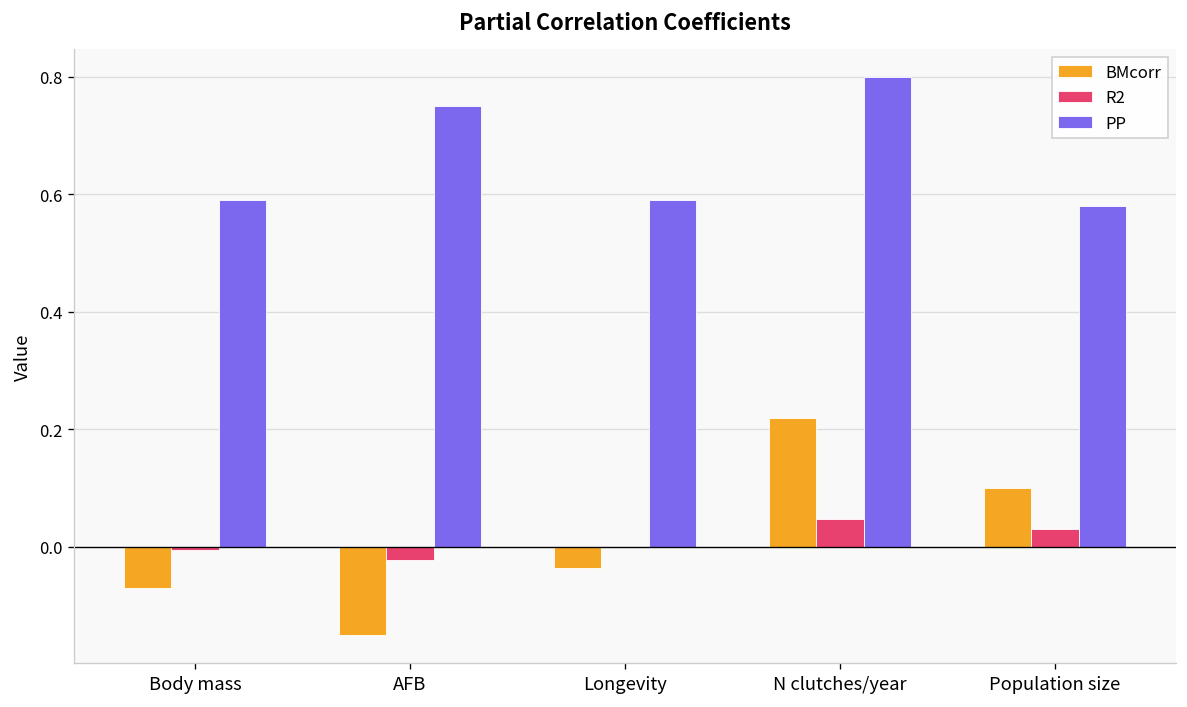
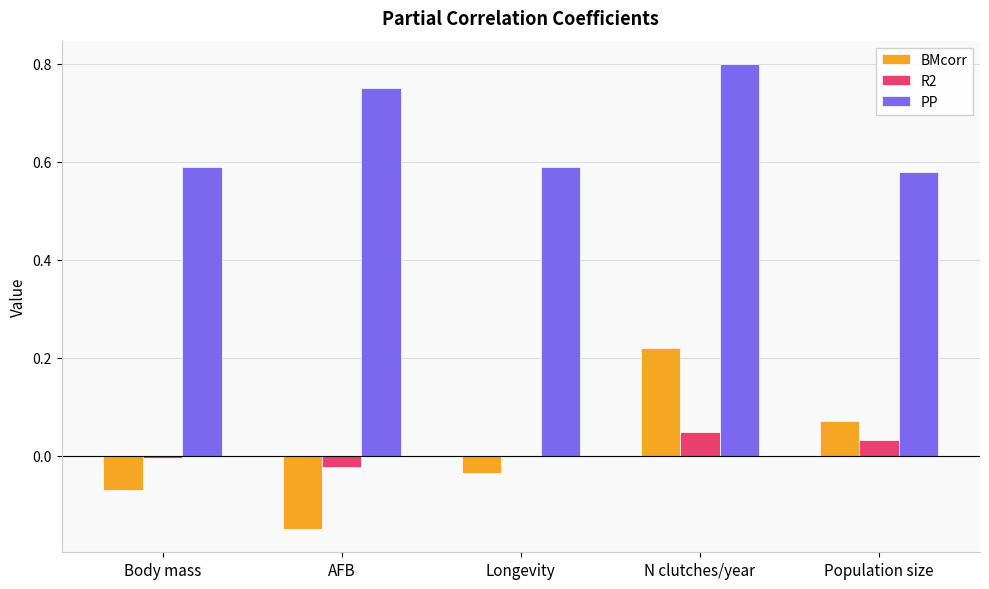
BMcorr, Population size: 0.10 -> 0.07
